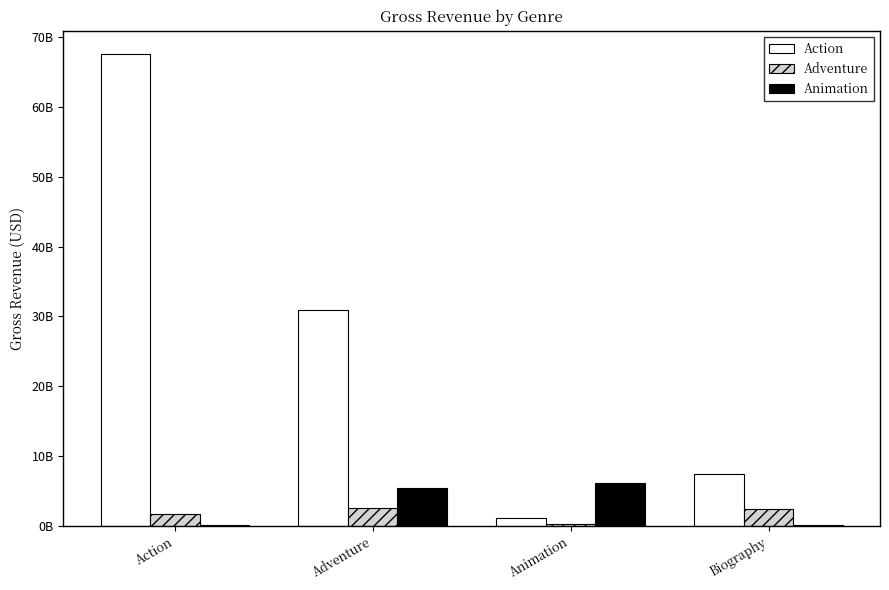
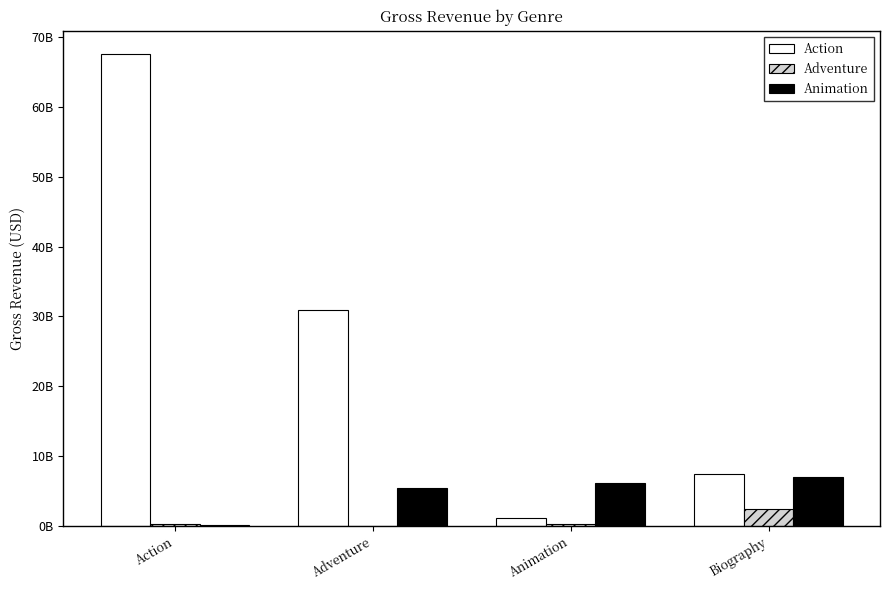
Adventure, Action: 2000000000 -> 0
Adventure, Adventure: 3000000000 -> 0
Animation, Biography: 0 -> 7000000000
